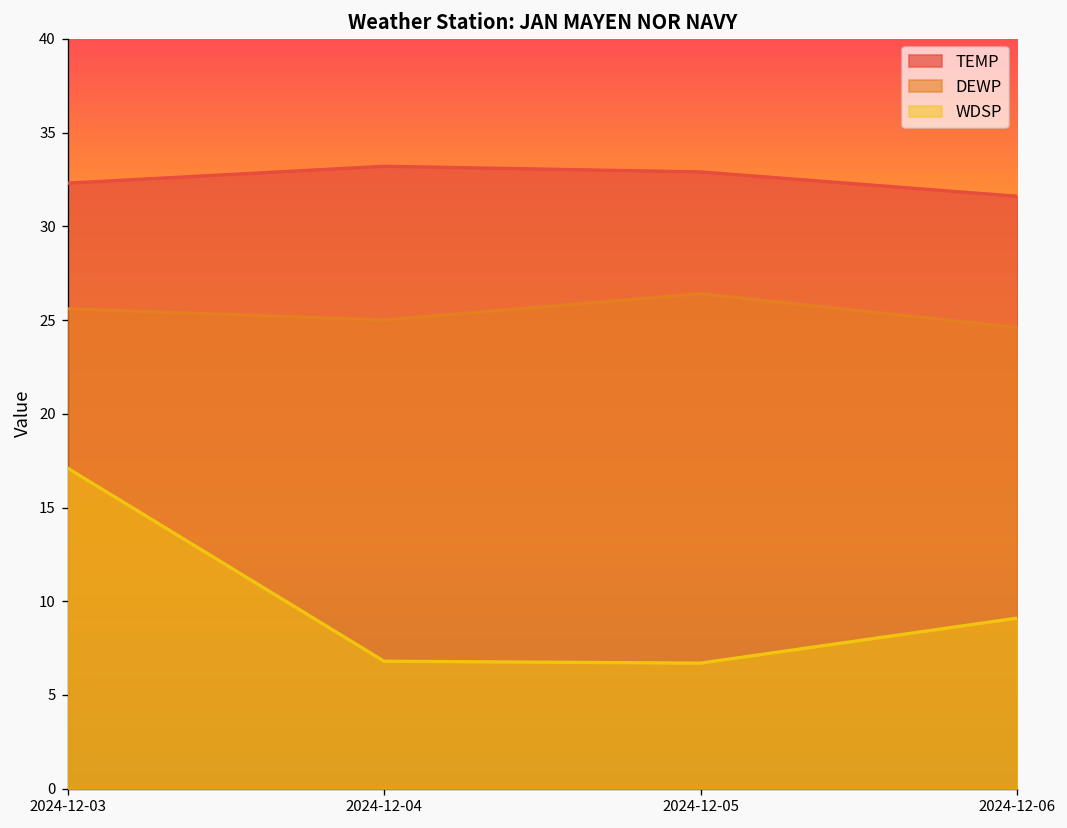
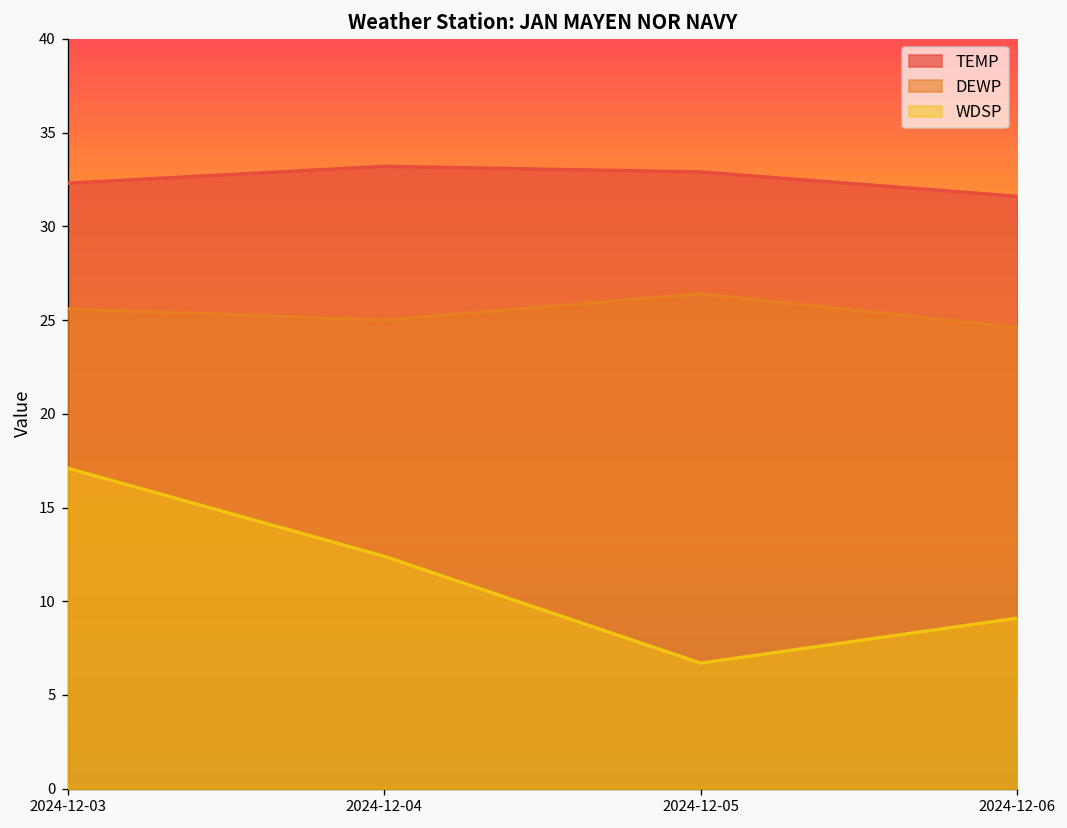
WDSP, 2024-12-04: 6.8 -> 12.4
